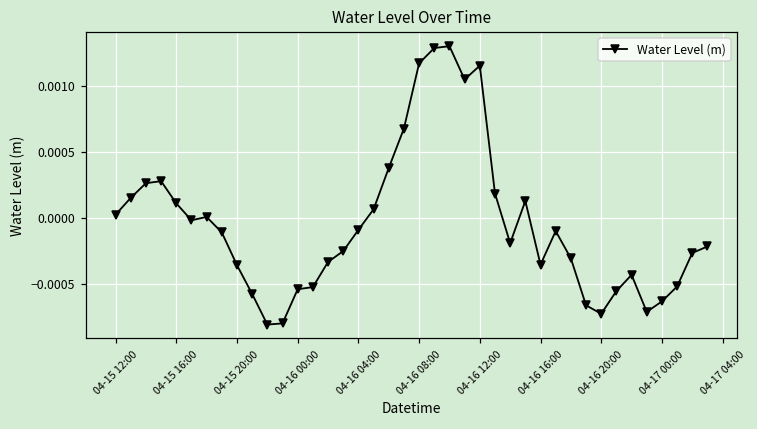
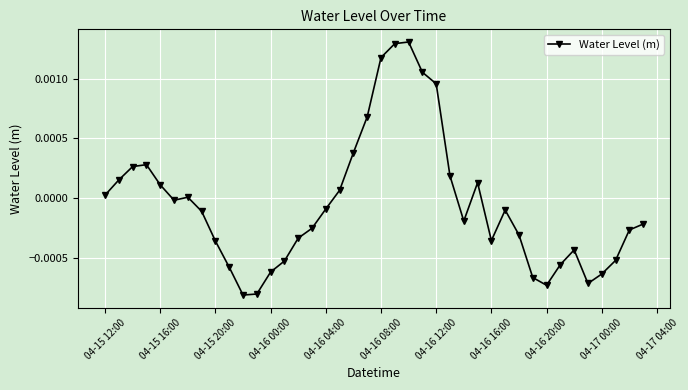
04-16 00:00: -0.00054 -> -0.00062
04-16 12:00: 0.00116 -> 0.00096
